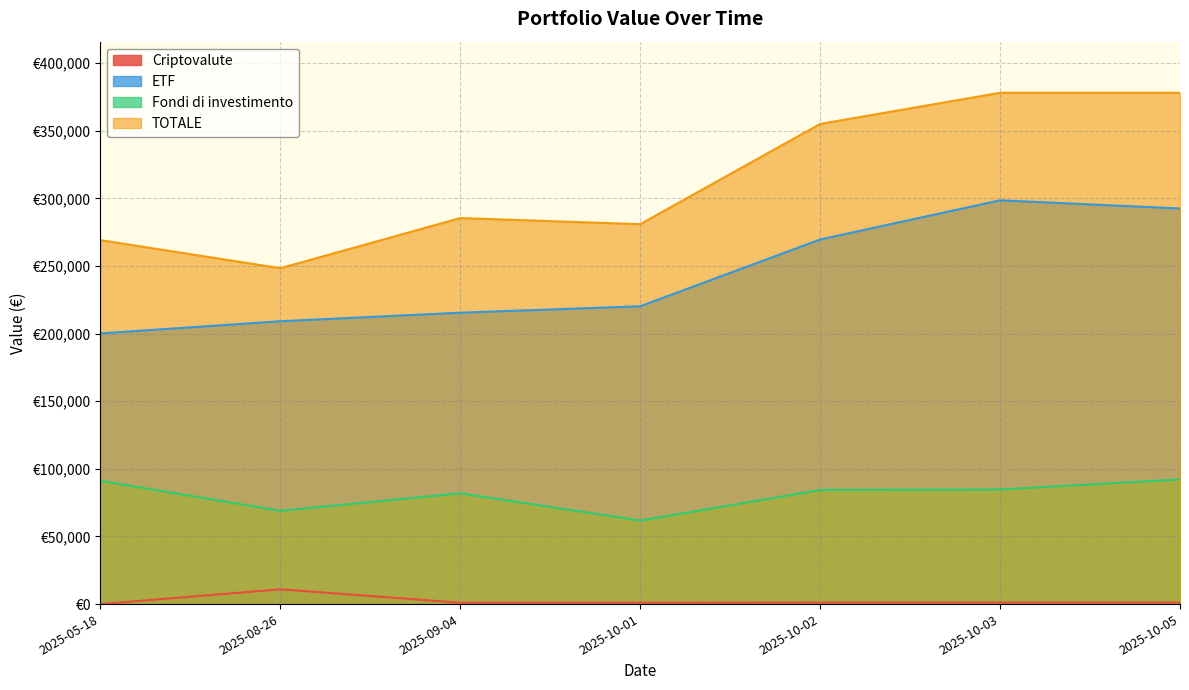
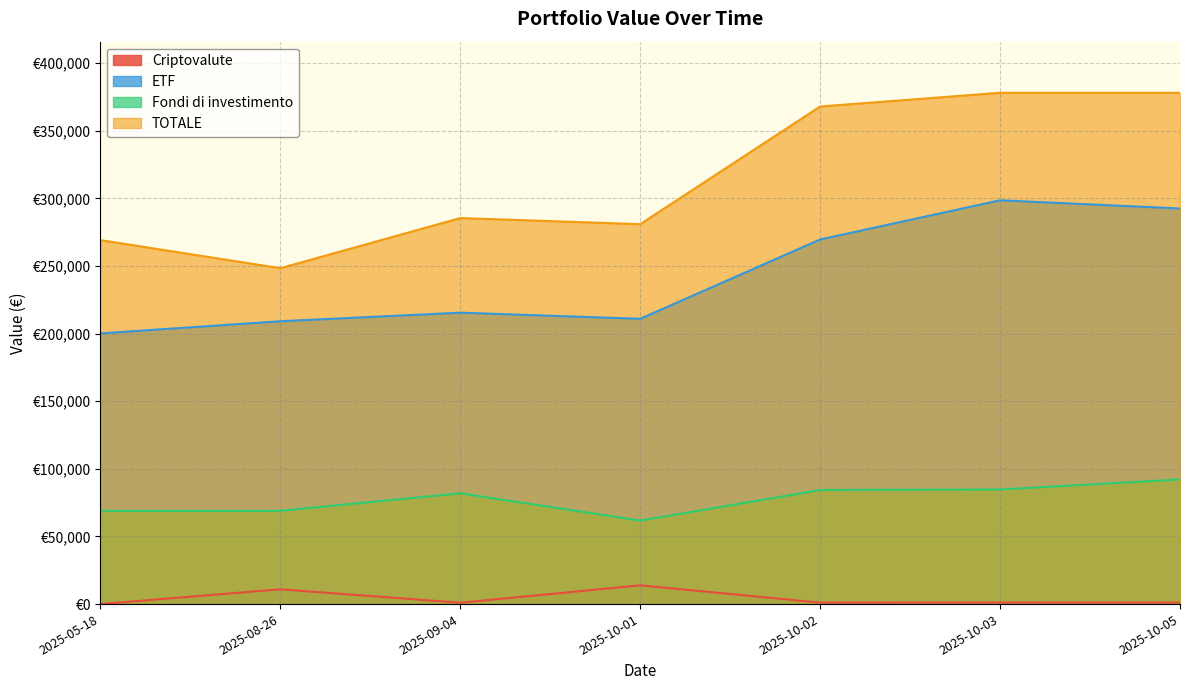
Fondi di investimento, 2025-05-18: €91,000 -> €69,000
Criptovalute, 2025-10-01: €1,000 -> €14,000
ETF, 2025-10-01: €220,000 -> €211,000
TOTALE, 2025-10-02: €355,000 -> €368,000
